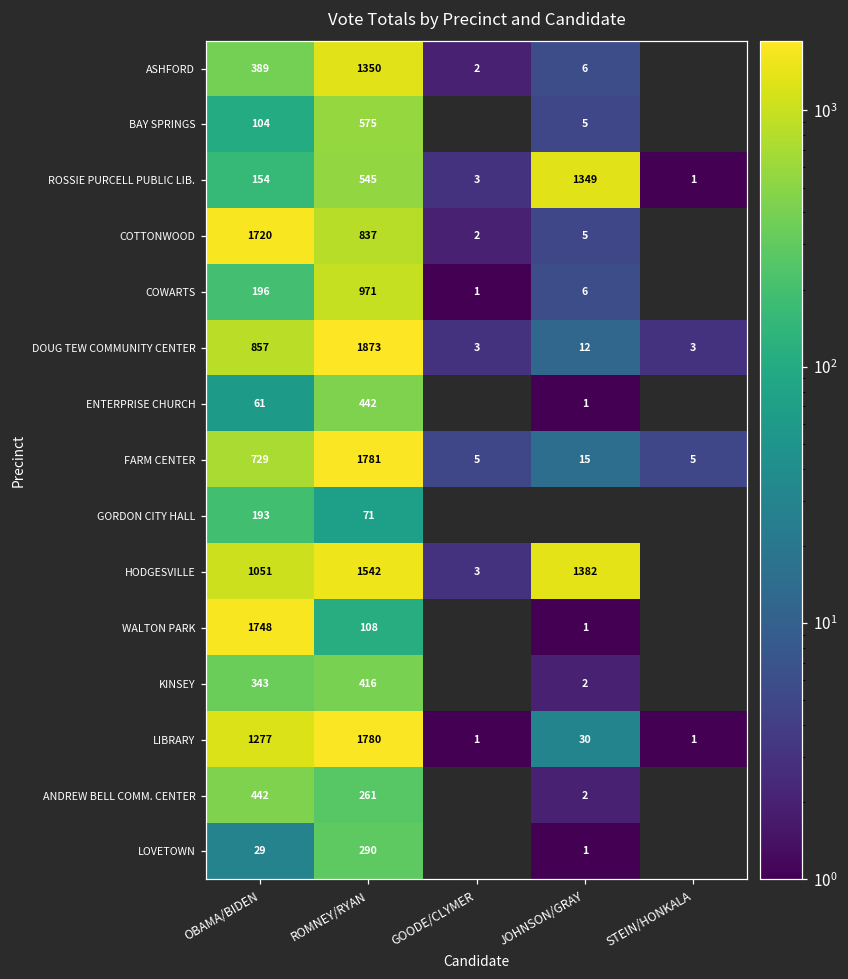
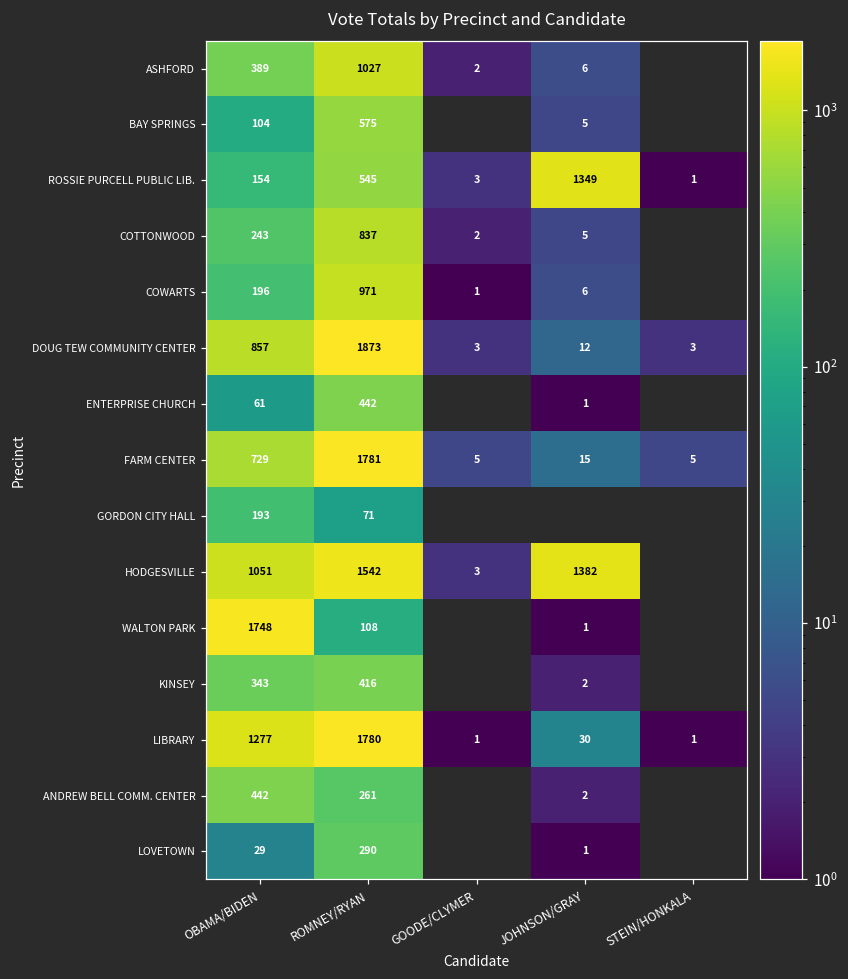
ASHFORD, ROMNEY/RYAN: 1350 -> 1027
COTTONWOOD, OBAMA/BIDEN: 1720 -> 243
